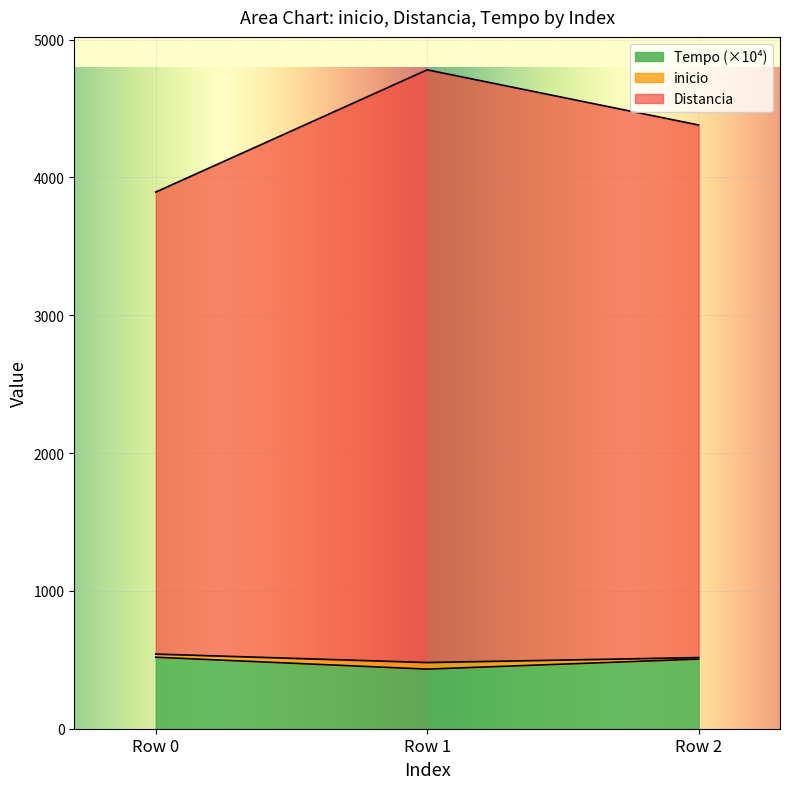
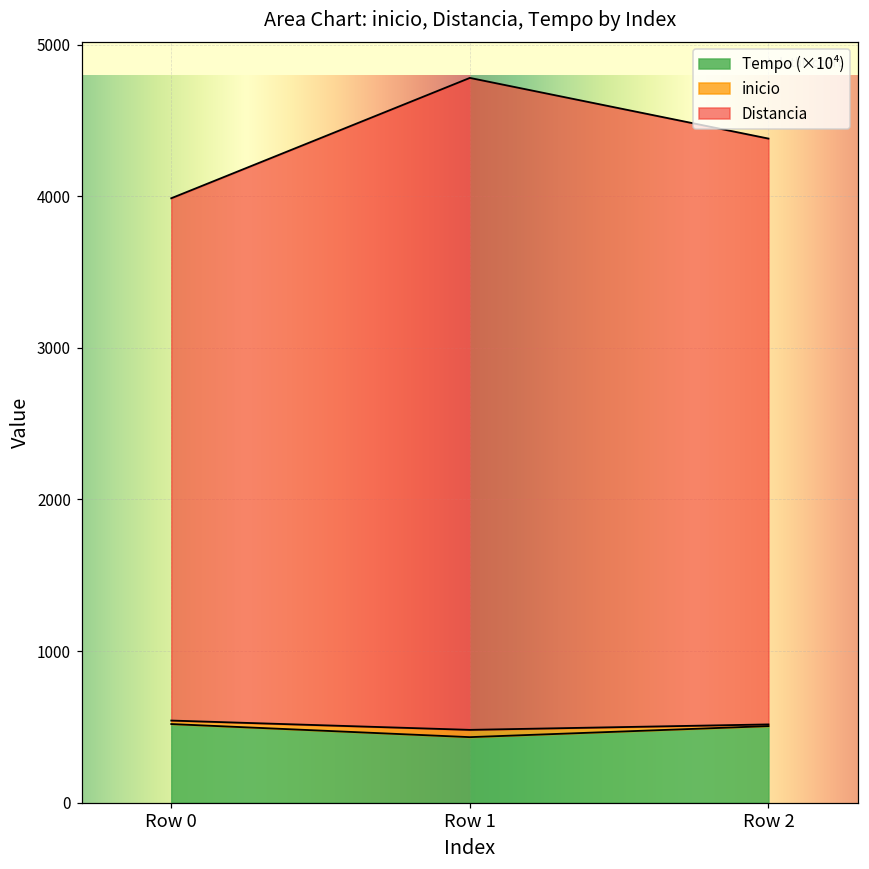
Distancia, Row 0: 3350 -> 3450
